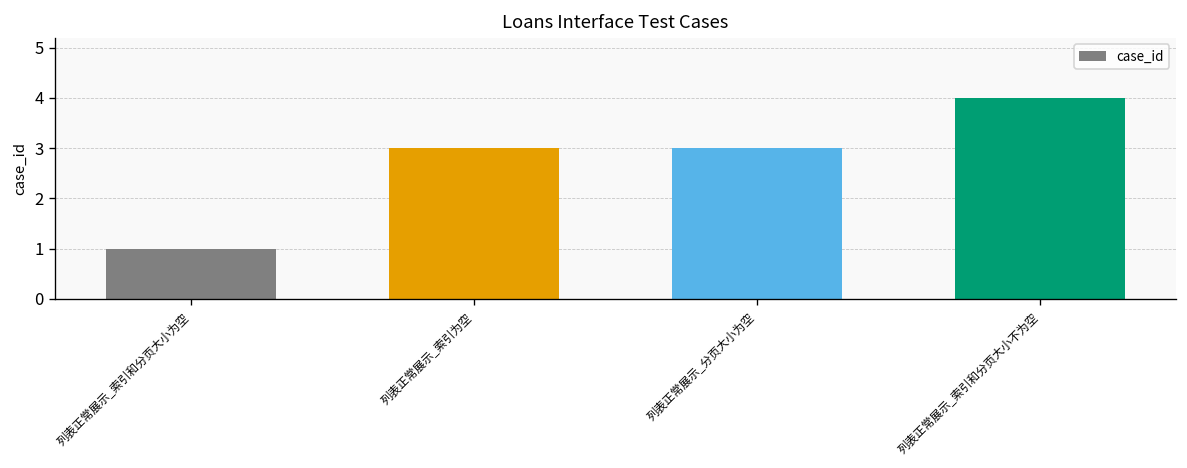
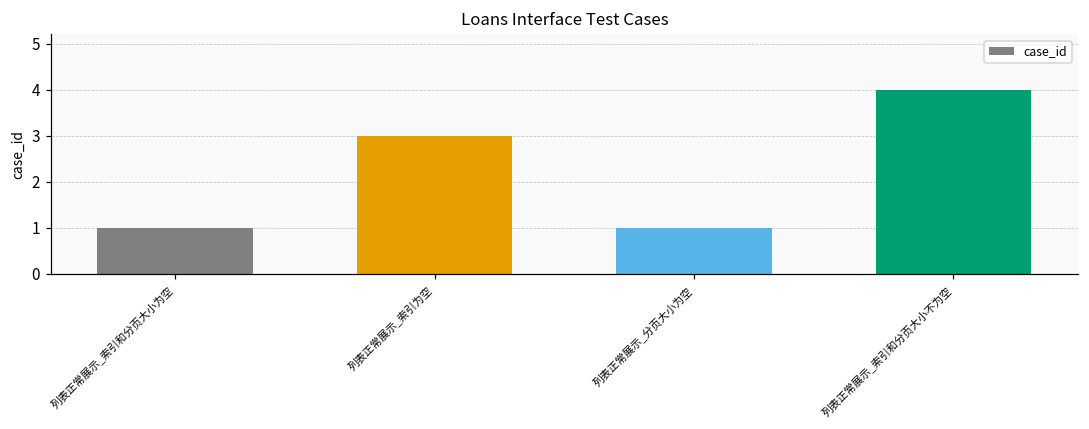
列表正常展示_分页大小为空: 3 -> 1
